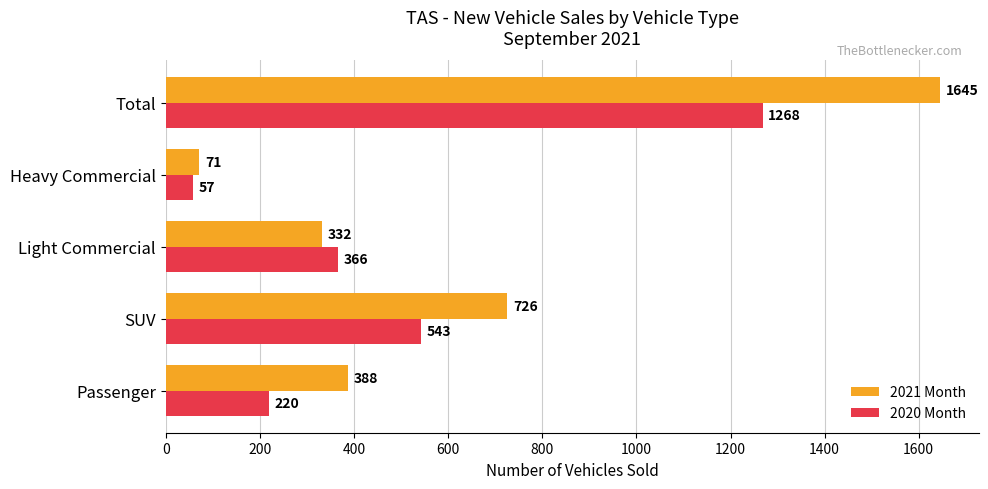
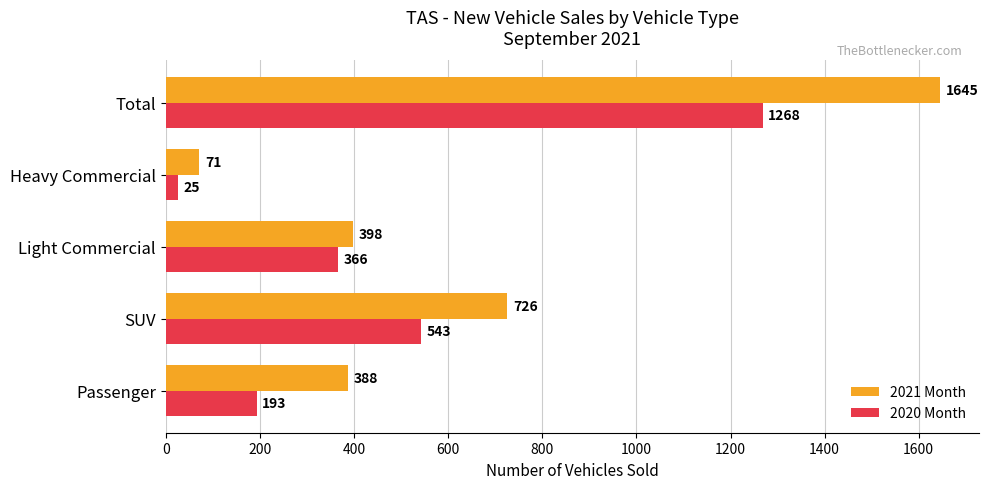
2020 Month, Heavy Commercial: 57 -> 25
2021 Month, Light Commercial: 332 -> 398
2020 Month, Passenger: 220 -> 193
